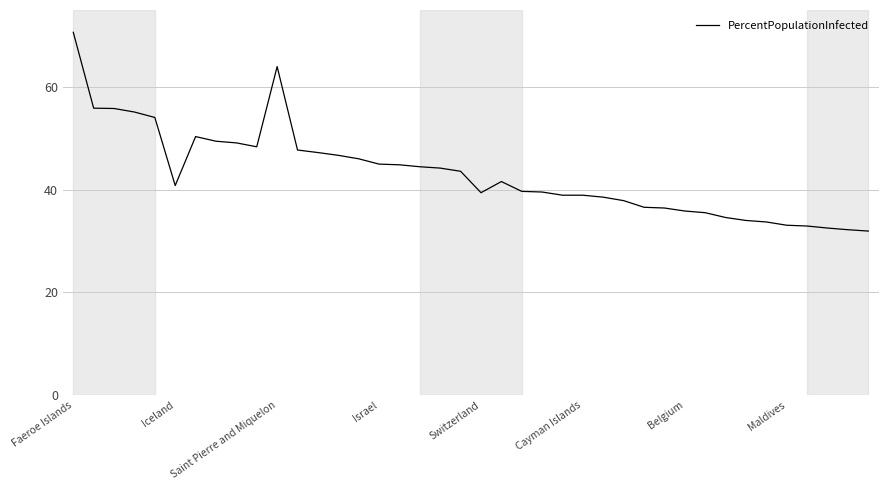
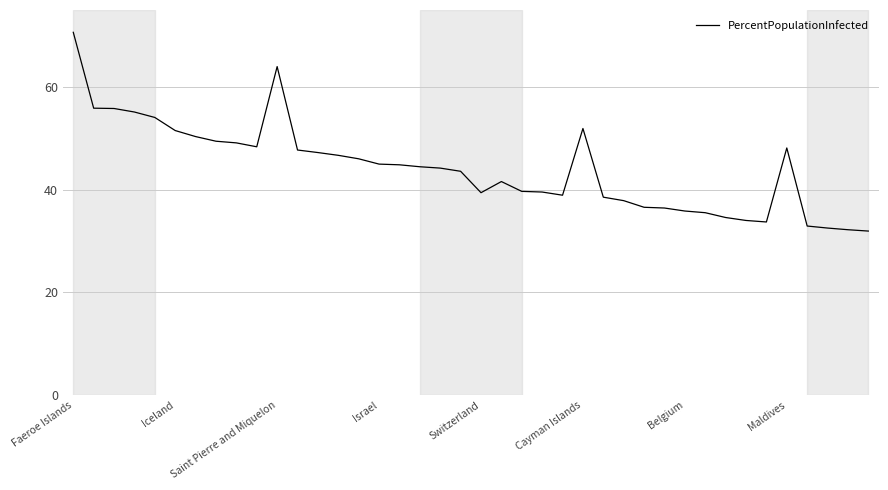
Iceland: 41 -> 52
Cayman Islands: 39 -> 52
Maldives: 33 -> 48
